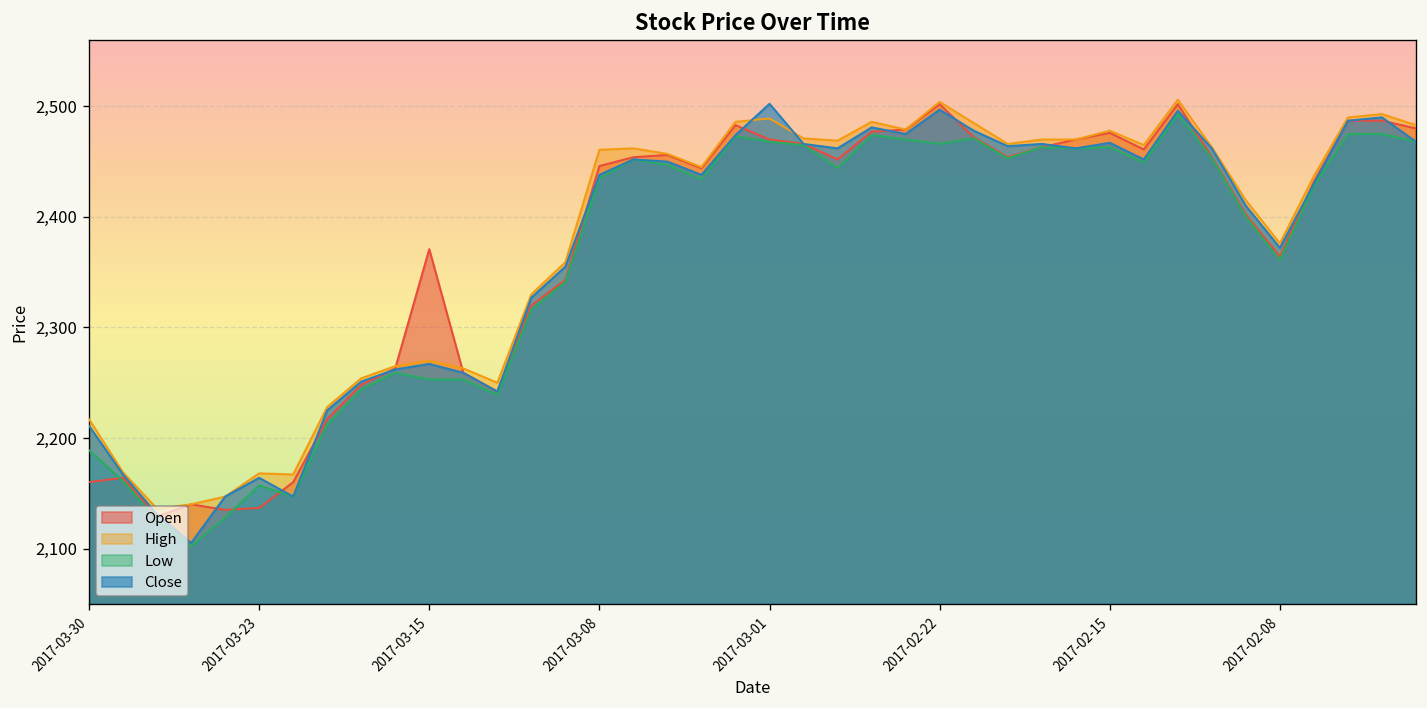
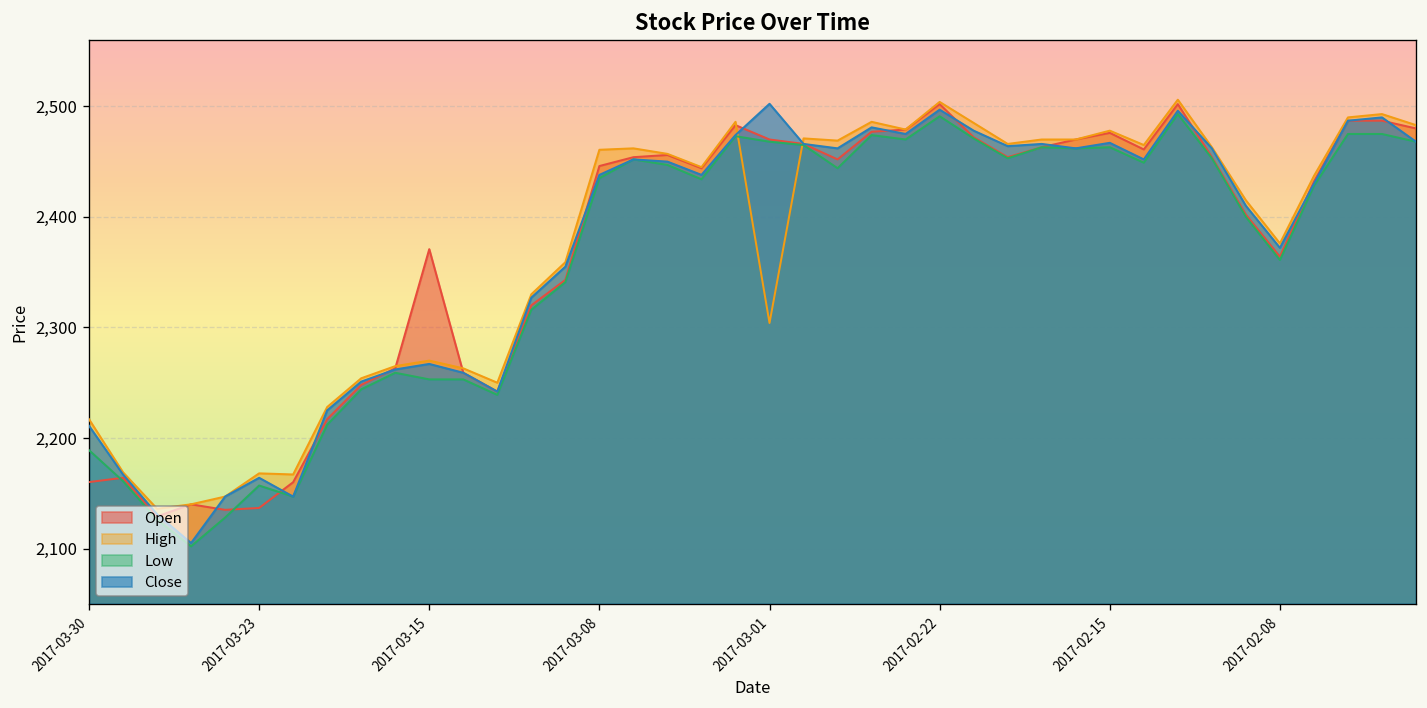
High, 2017-03-01: 2,490 -> 2,300
Low, 2017-02-22: 2,470 -> 2,490
